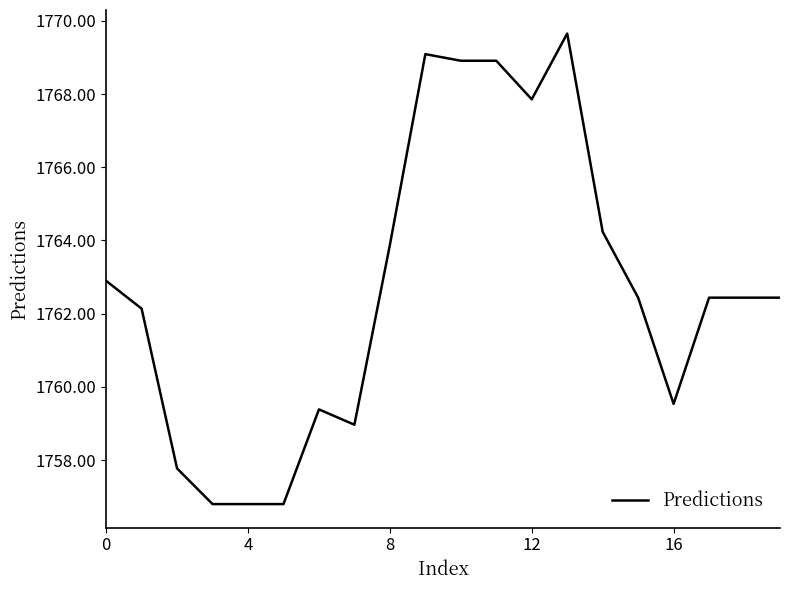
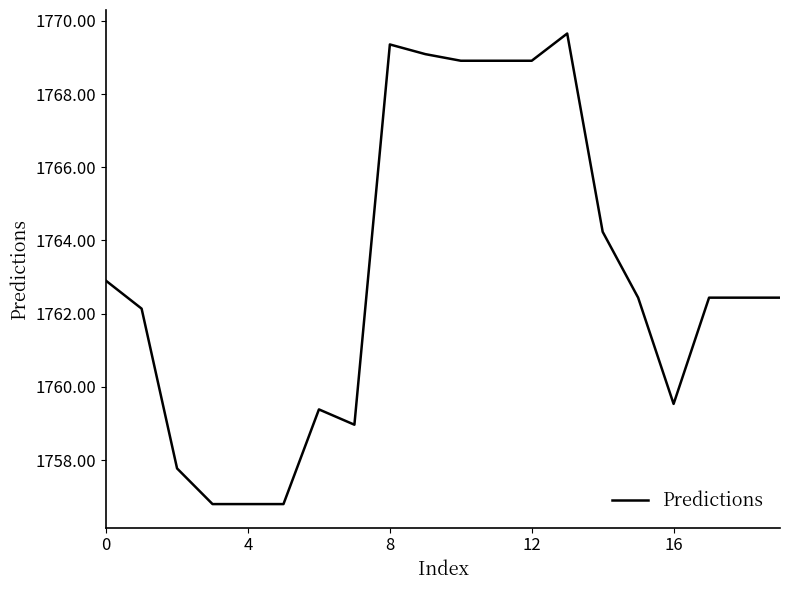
8: 1763.9 -> 1769.4
12: 1767.9 -> 1768.9
